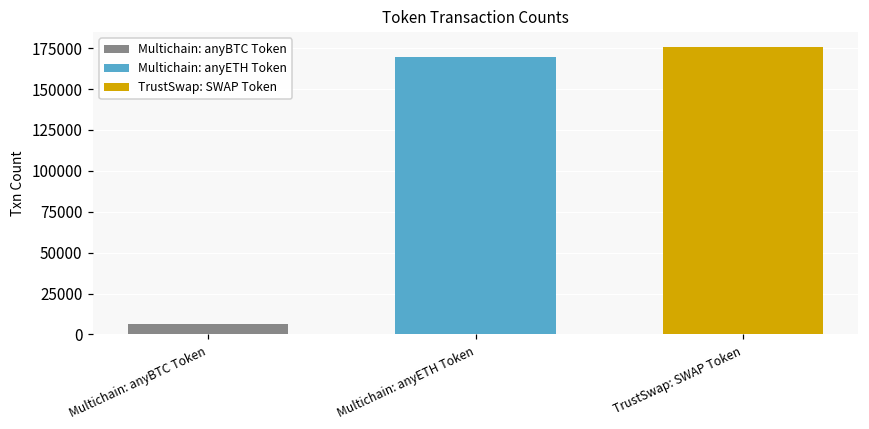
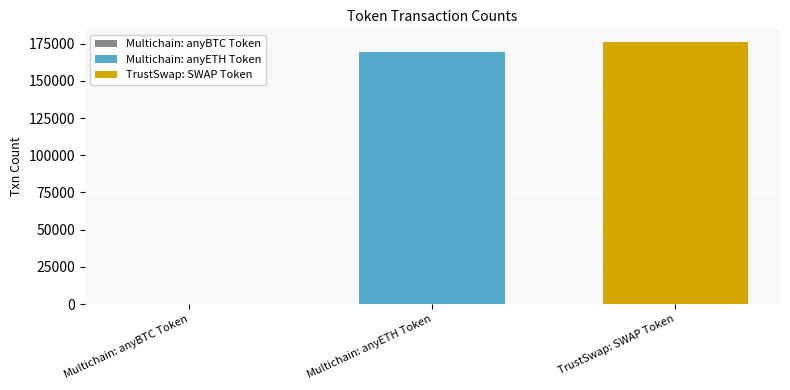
Multichain: anyBTC Token: 7000 -> 0
